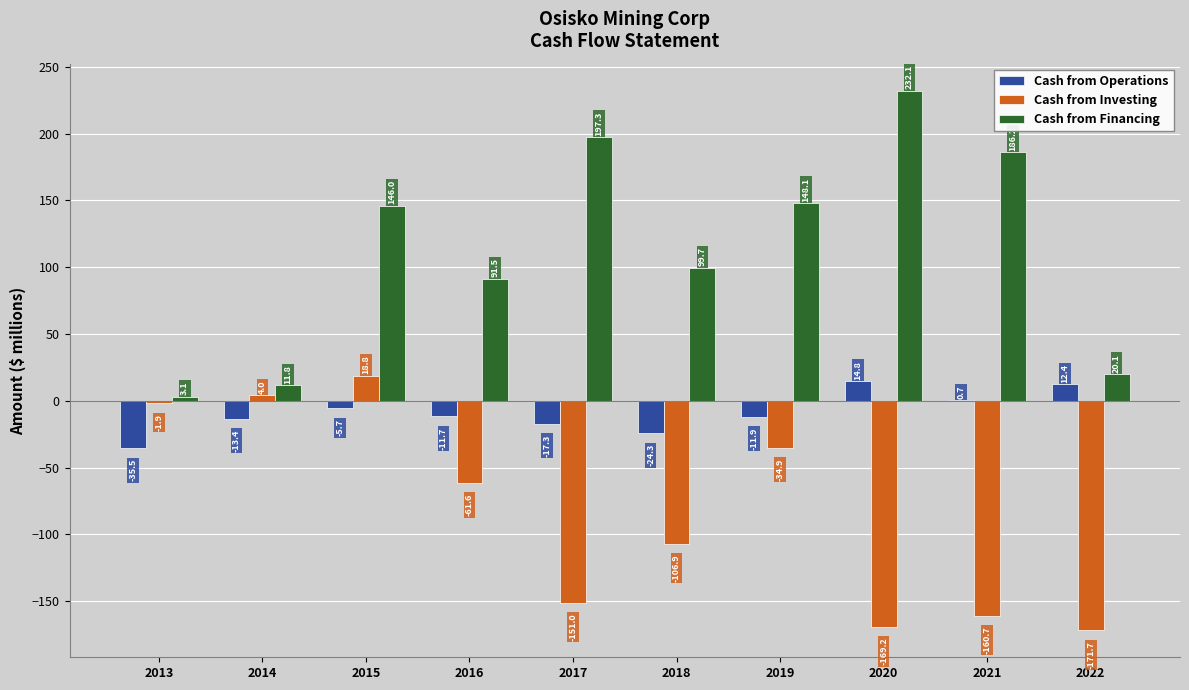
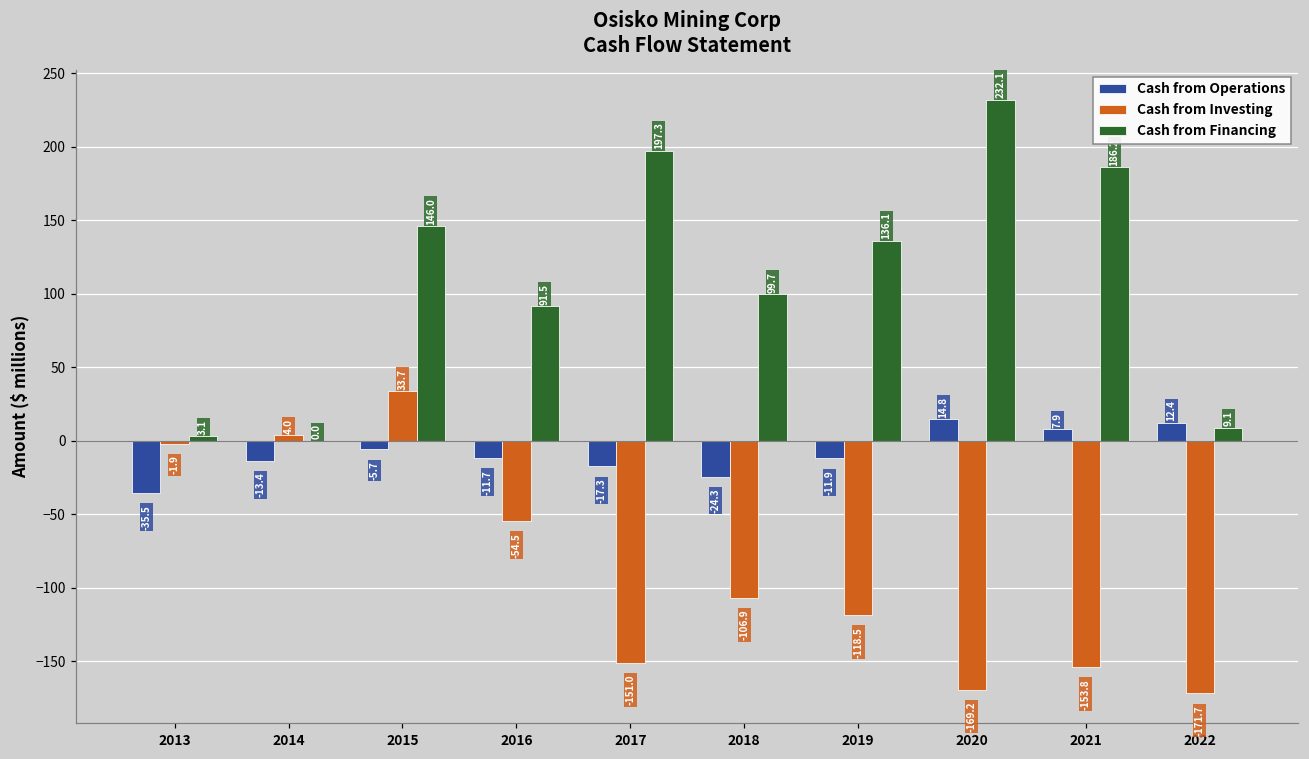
Cash from Financing, 2014: 11.8 -> 0.0
Cash from Investing, 2015: 18.8 -> 33.7
Cash from Investing, 2016: -61.6 -> -54.5
Cash from Investing, 2019: -34.9 -> -118.5
Cash from Financing, 2019: 148.1 -> 136.1
Cash from Operations, 2021: 0.7 -> 7.9
Cash from Investing, 2021: -160.7 -> -153.8
Cash from Financing, 2022: 20.1 -> 9.1
